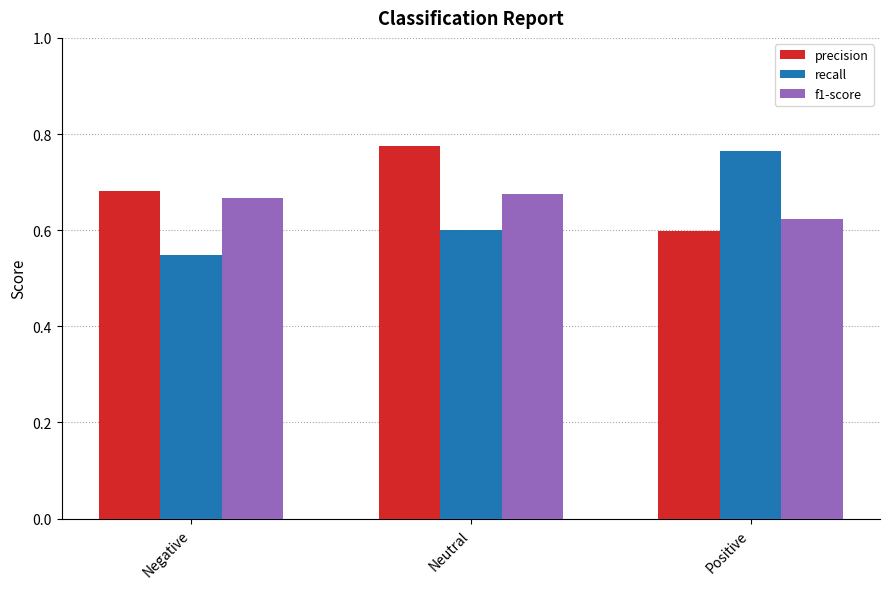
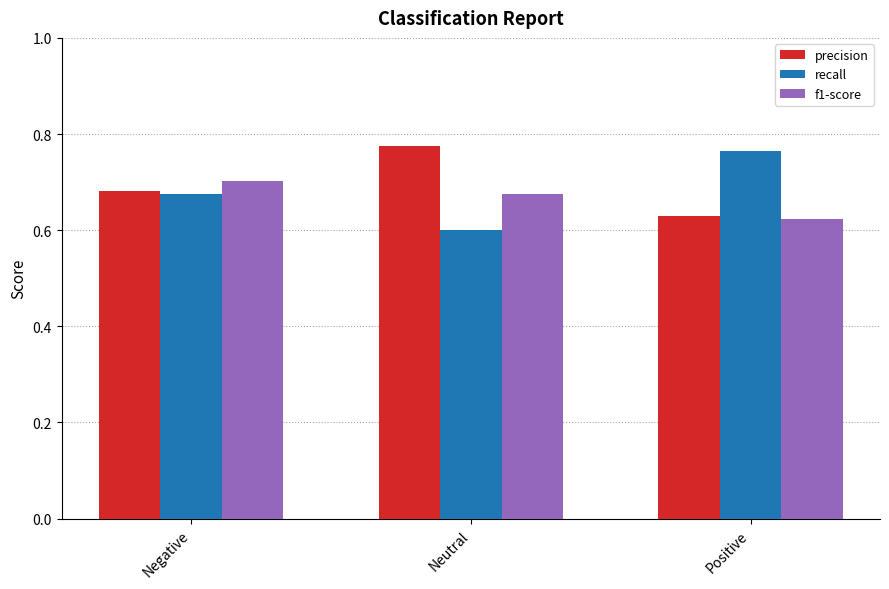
recall, Negative: 0.55 -> 0.68
f1-score, Negative: 0.67 -> 0.70
precision, Positive: 0.60 -> 0.63
